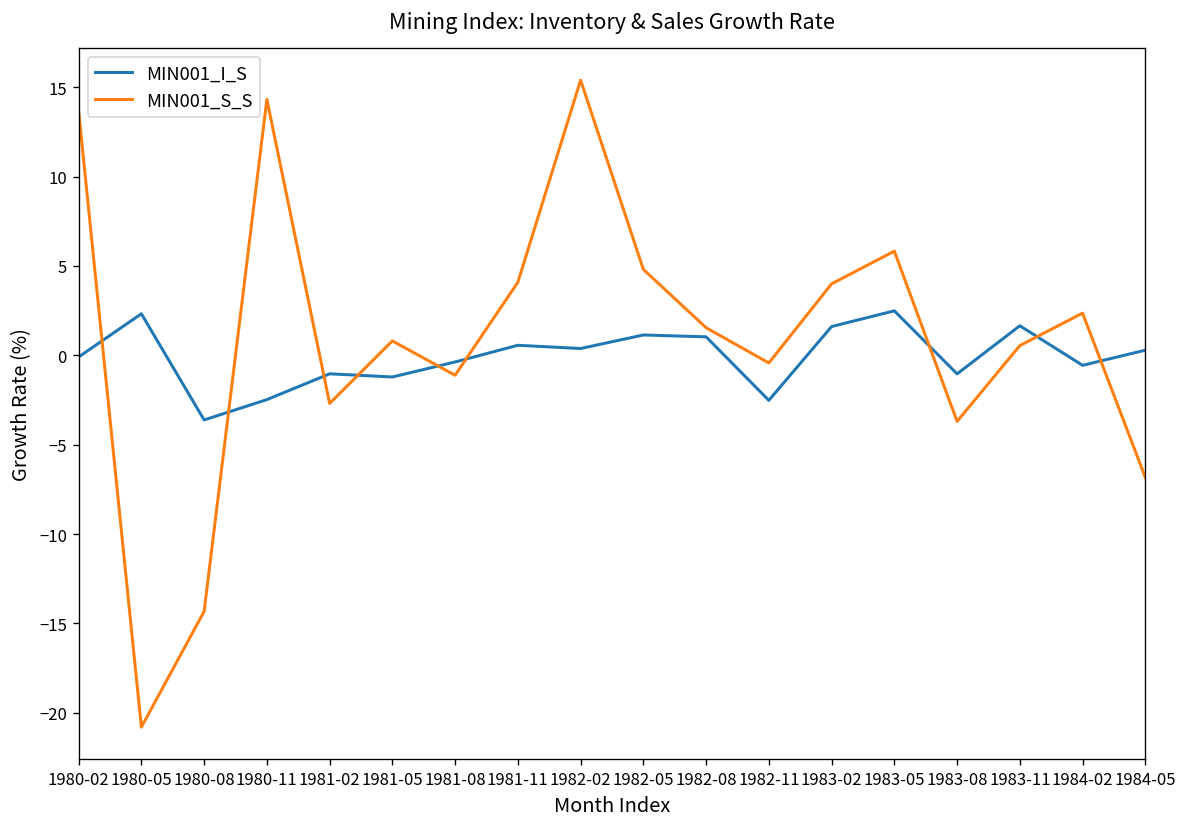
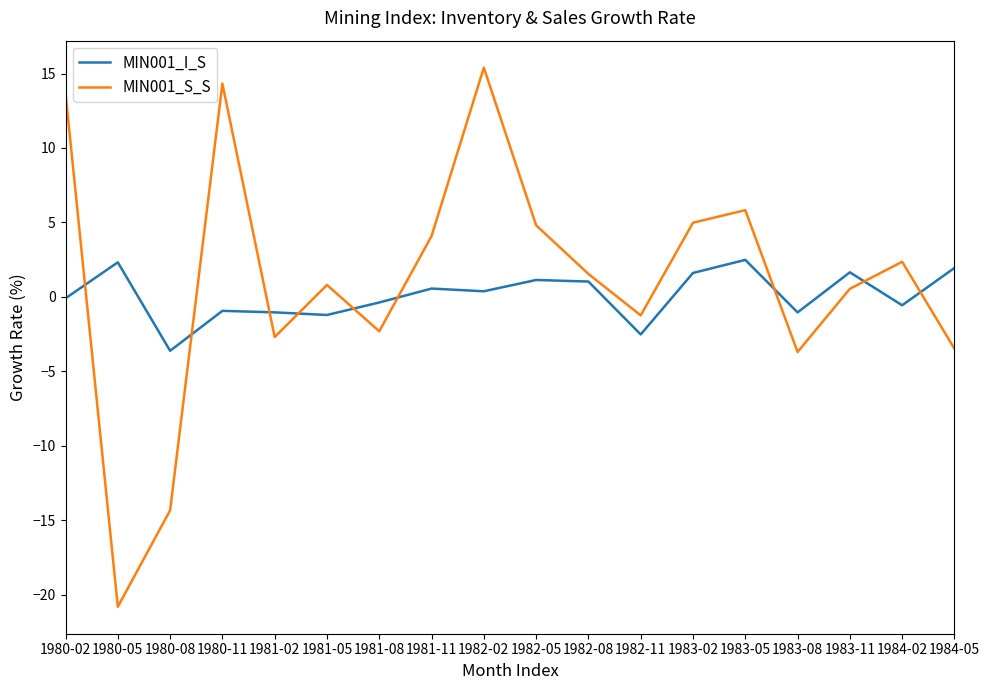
MIN001_I_S, 1980-11: -2.5 -> -0.9
MIN001_S_S, 1981-08: -1.1 -> -2.3
MIN001_S_S, 1982-11: -0.4 -> -1.2
MIN001_S_S, 1983-02: 4.0 -> 5.0
MIN001_I_S, 1984-05: 0.3 -> 1.9
MIN001_S_S, 1984-05: -6.8 -> -3.5
